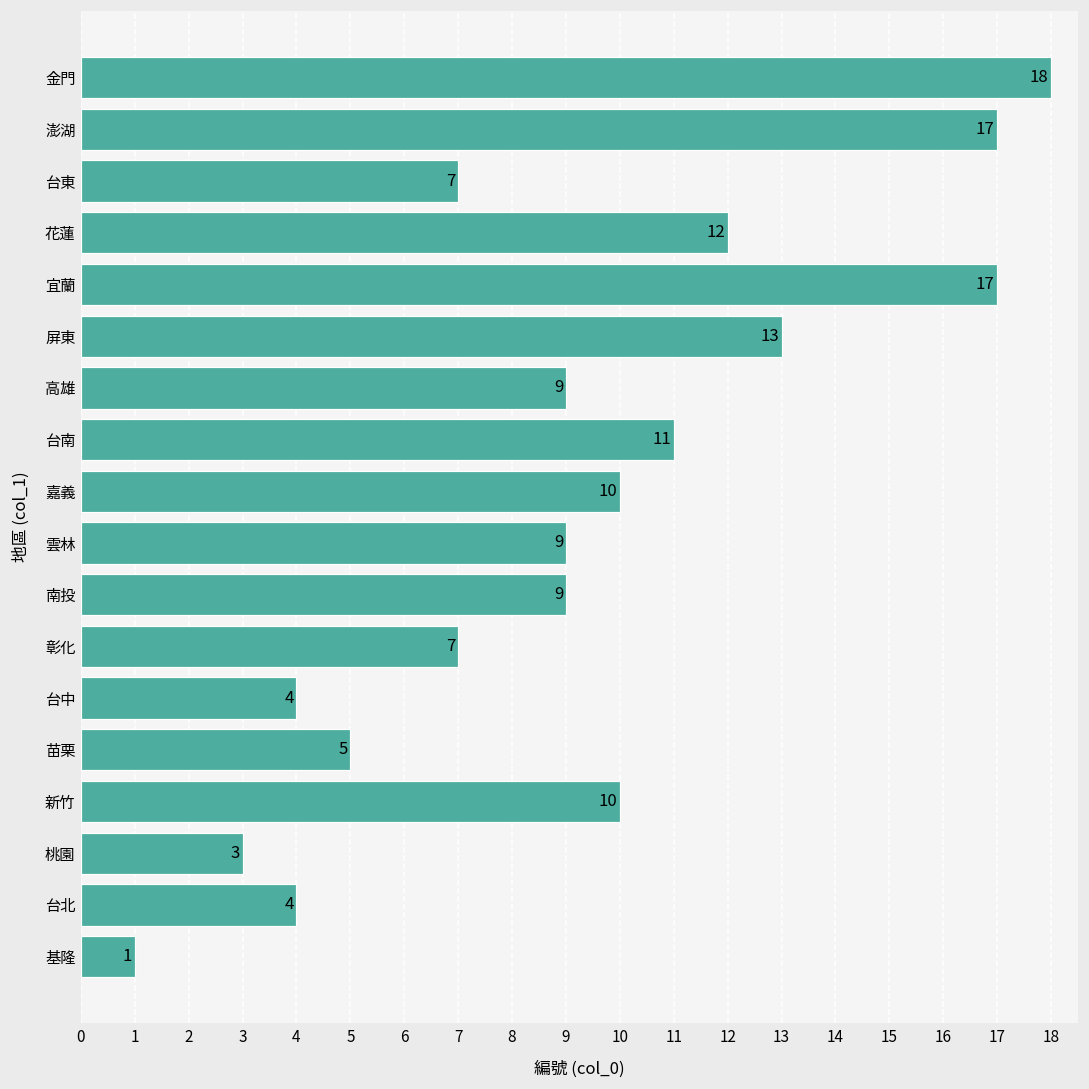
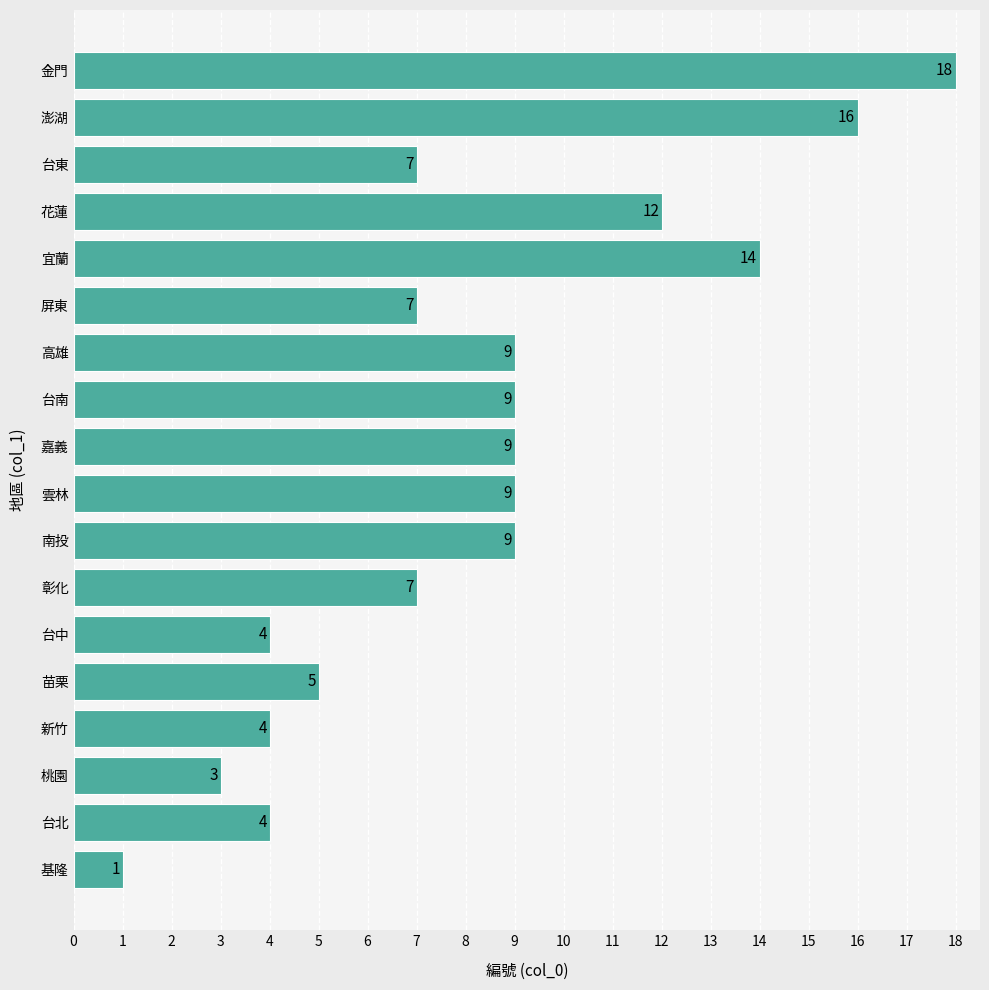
澎湖: 17 -> 16
宜蘭: 17 -> 14
屏東: 13 -> 7
台南: 11 -> 9
嘉義: 10 -> 9
新竹: 10 -> 4
